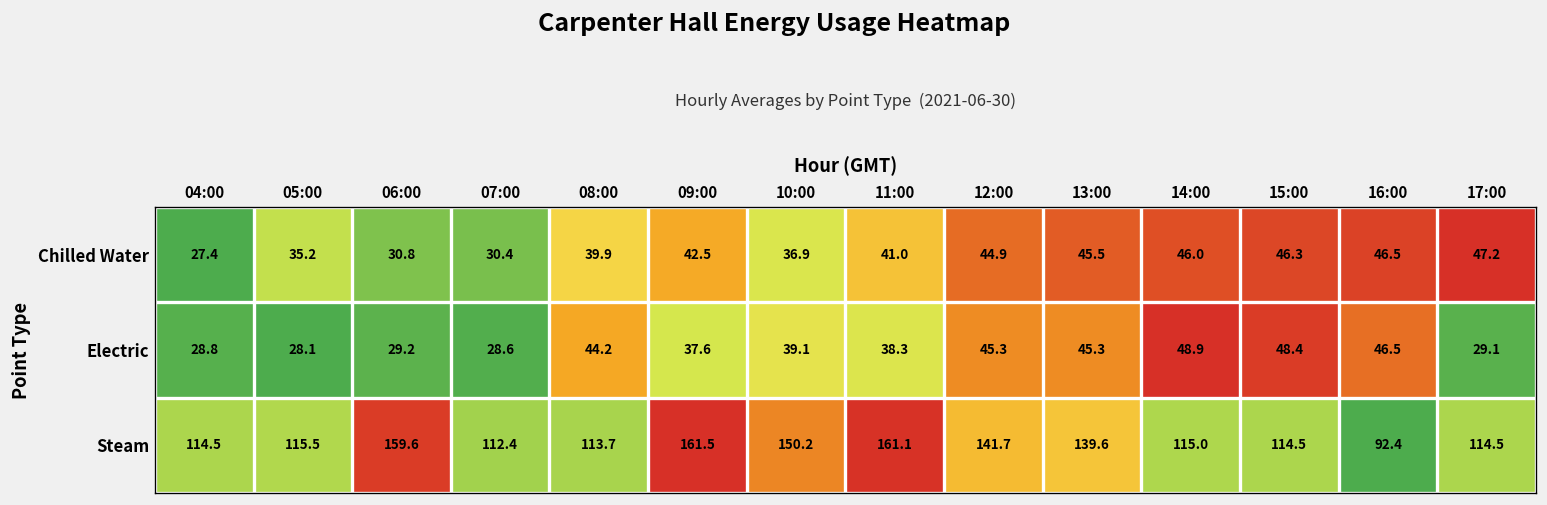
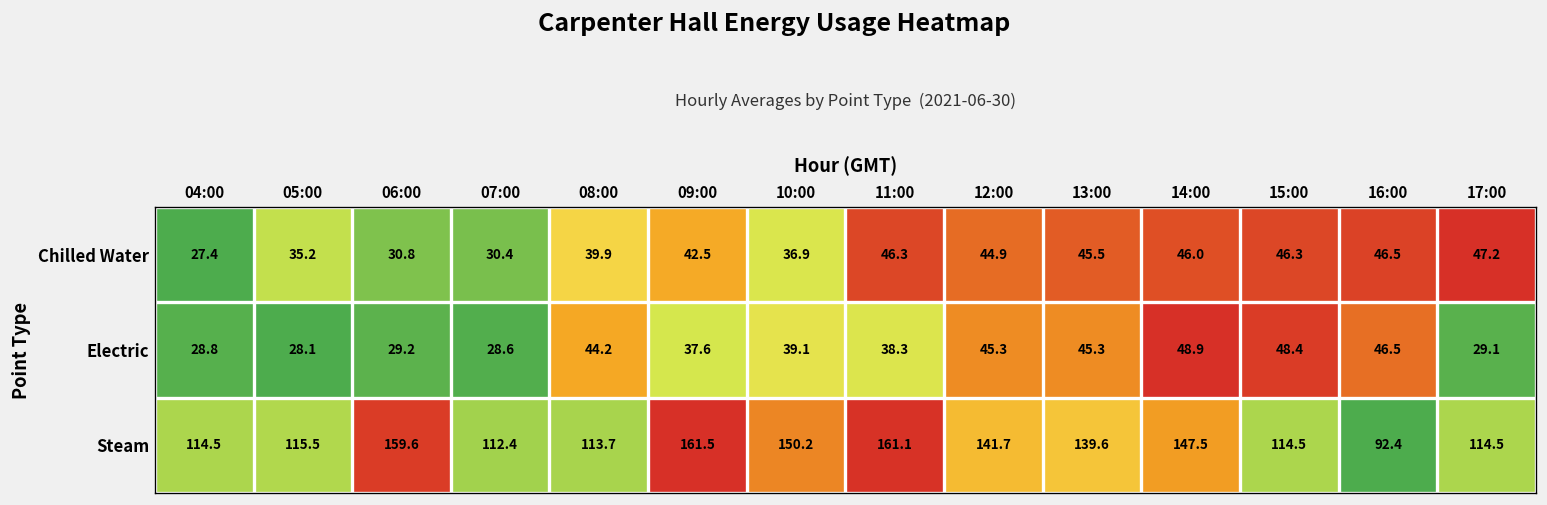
Chilled Water, 11:00: 41.0 -> 46.3
Steam, 14:00: 115.0 -> 147.5
